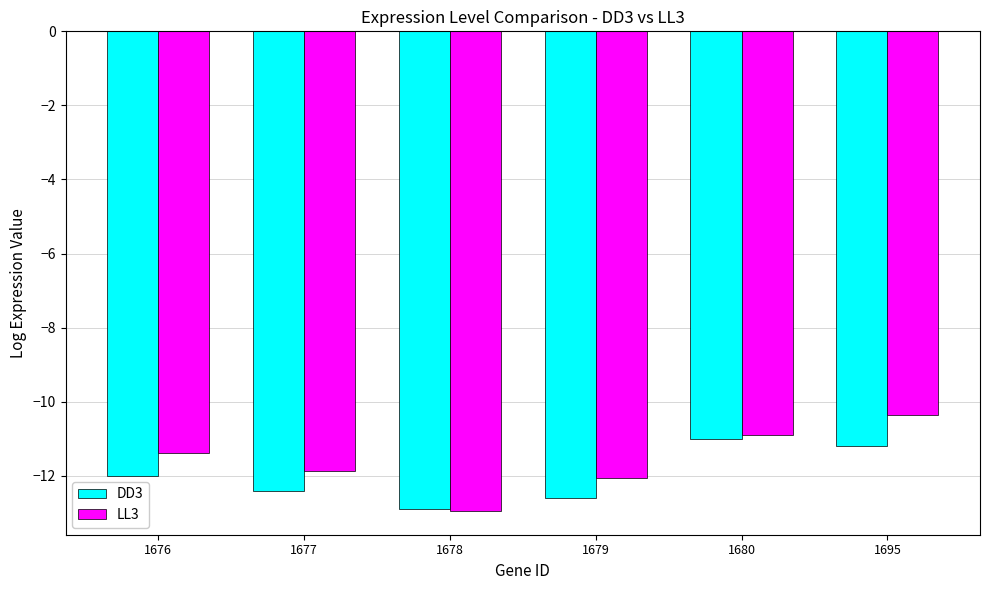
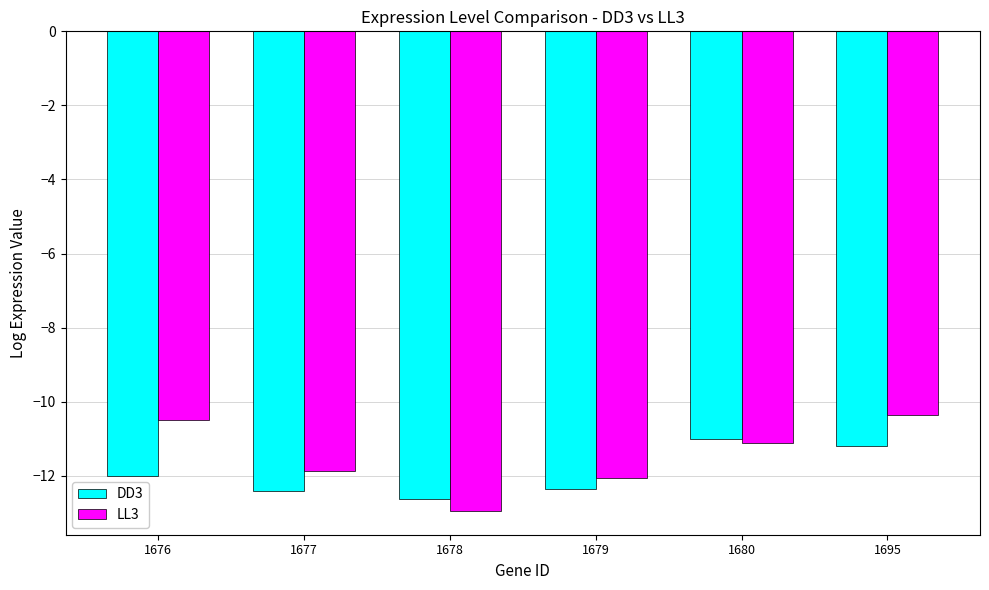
LL3, 1676: -11.4 -> -10.5
DD3, 1678: -12.9 -> -12.6
DD3, 1679: -12.6 -> -12.4
LL3, 1680: -10.9 -> -11.1
